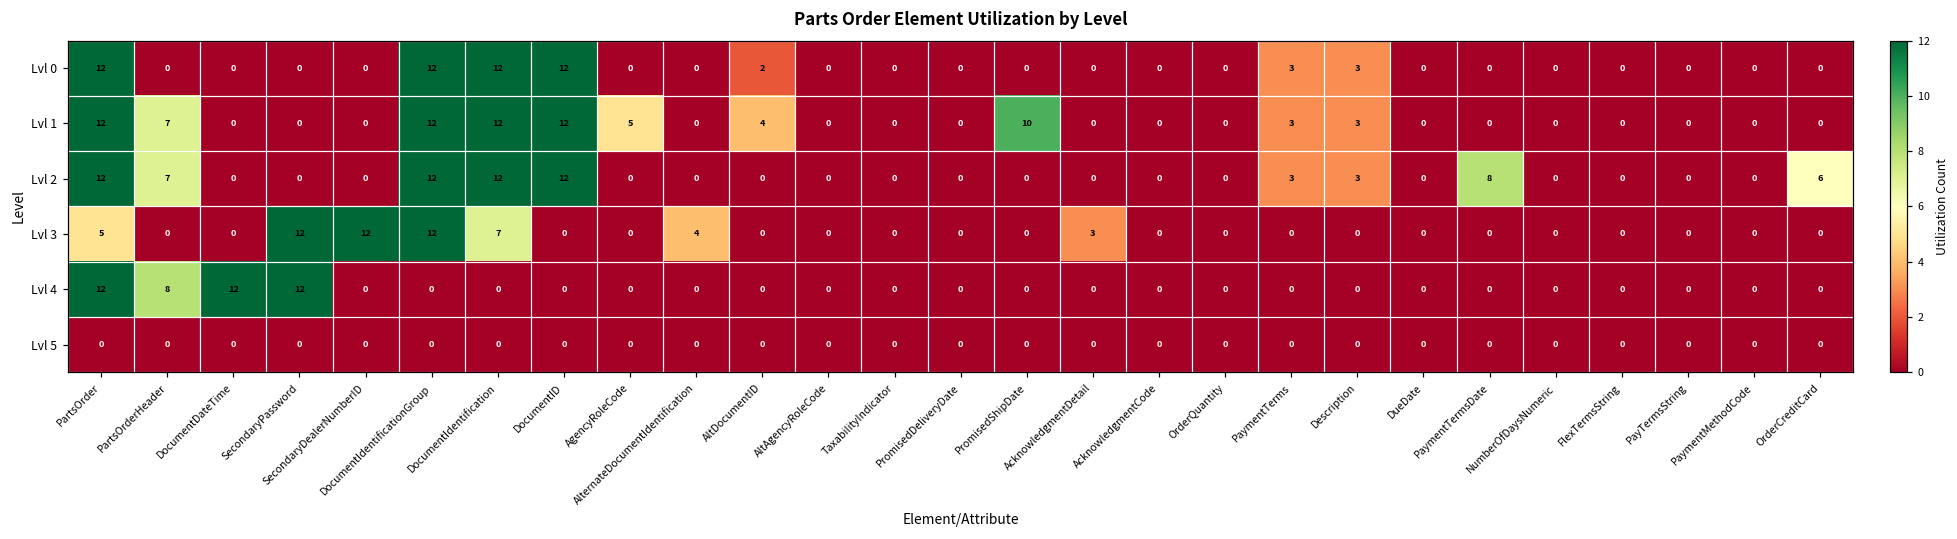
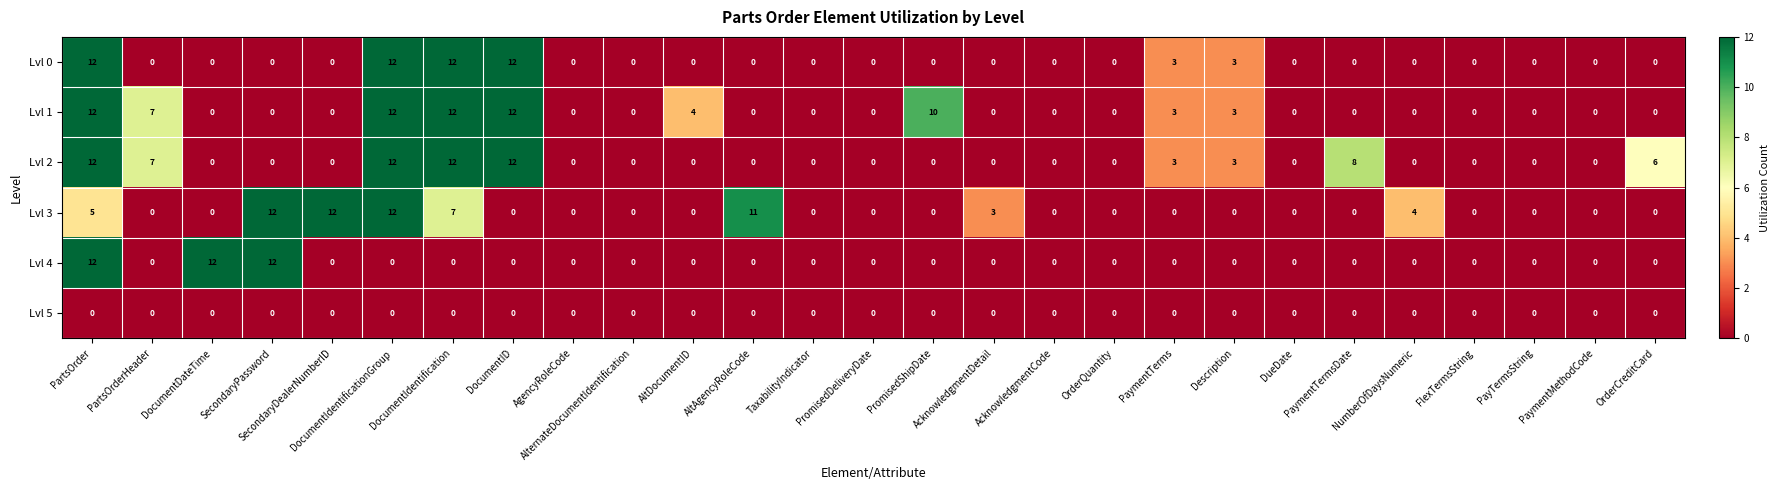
Lvl 0, AltDocumentID: 2 -> 0
Lvl 1, AgencyRoleCode: 5 -> 0
Lvl 3, AlternateDocumentIdentification: 4 -> 0
Lvl 3, AltAgencyRoleCode: 0 -> 11
Lvl 3, NumberOfDaysNumeric: 0 -> 4
Lvl 4, PartsOrderHeader: 8 -> 0
